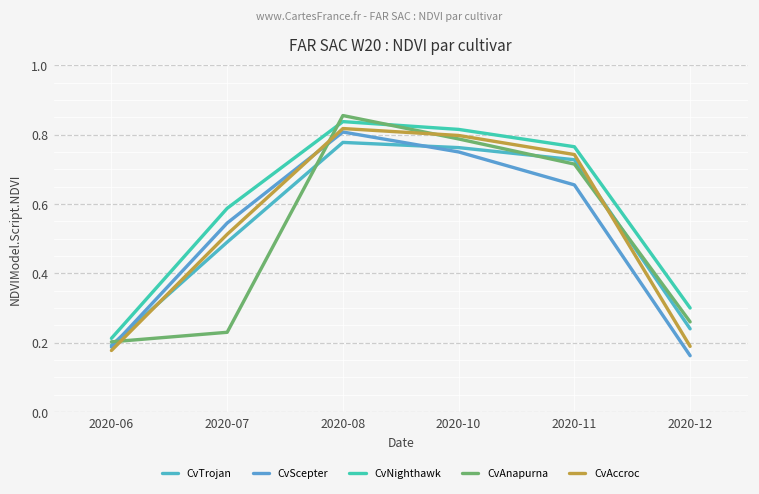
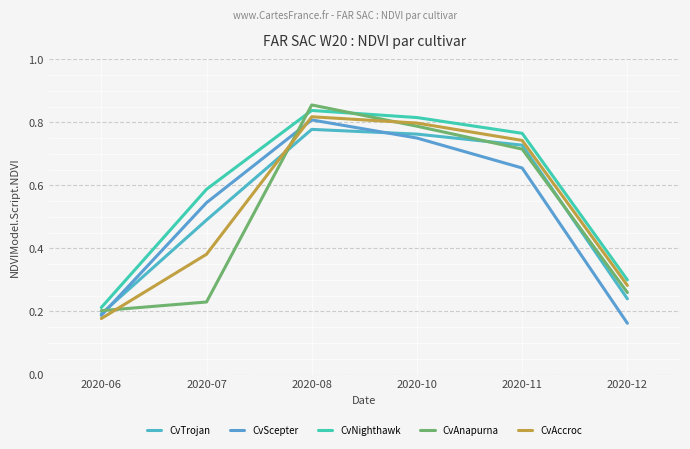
CvAccroc, 2020-07: 0.51 -> 0.38
CvAccroc, 2020-12: 0.19 -> 0.28
